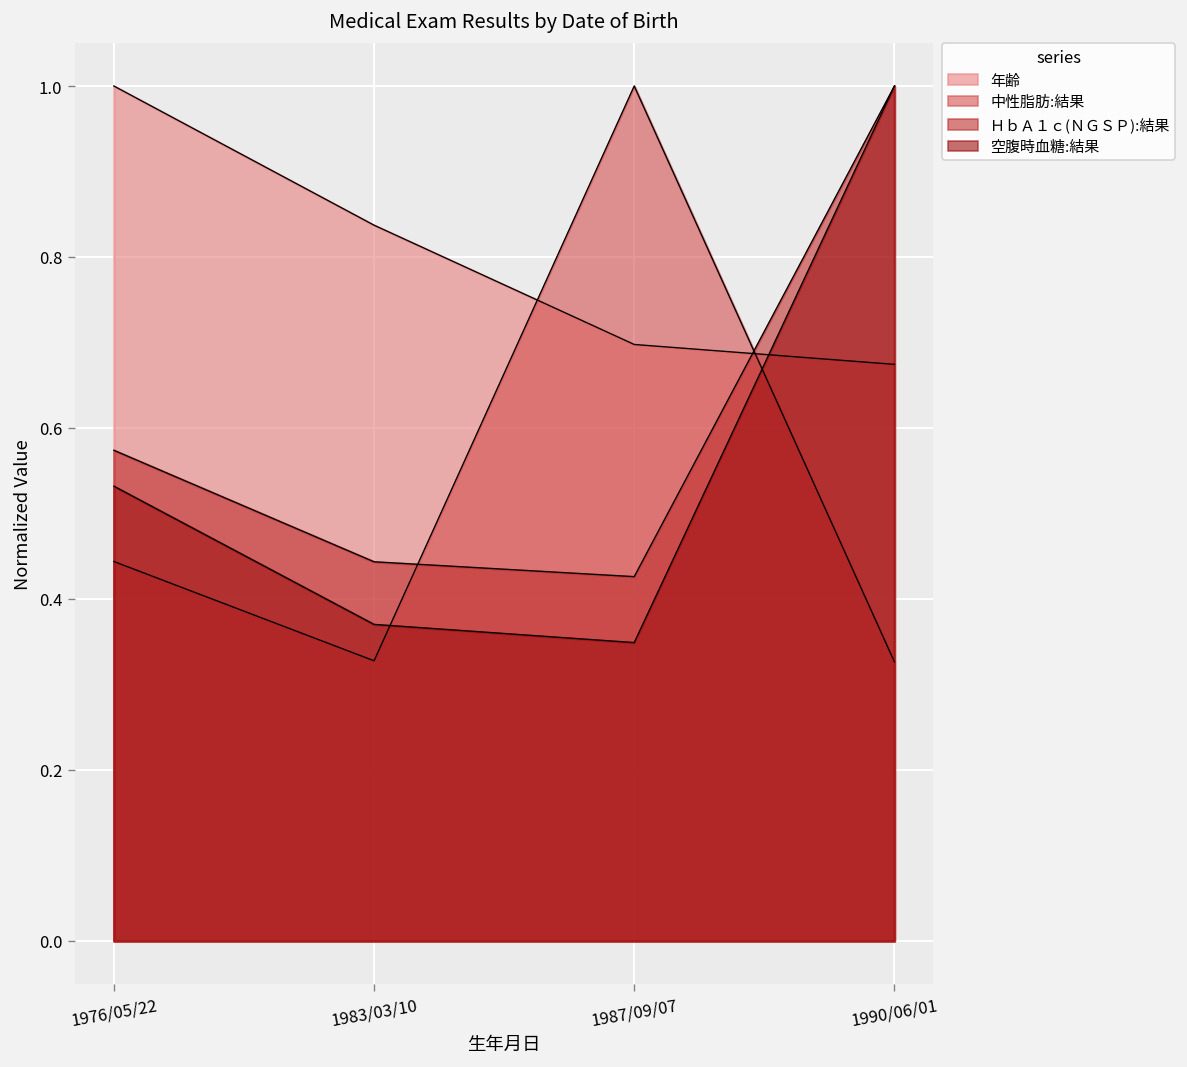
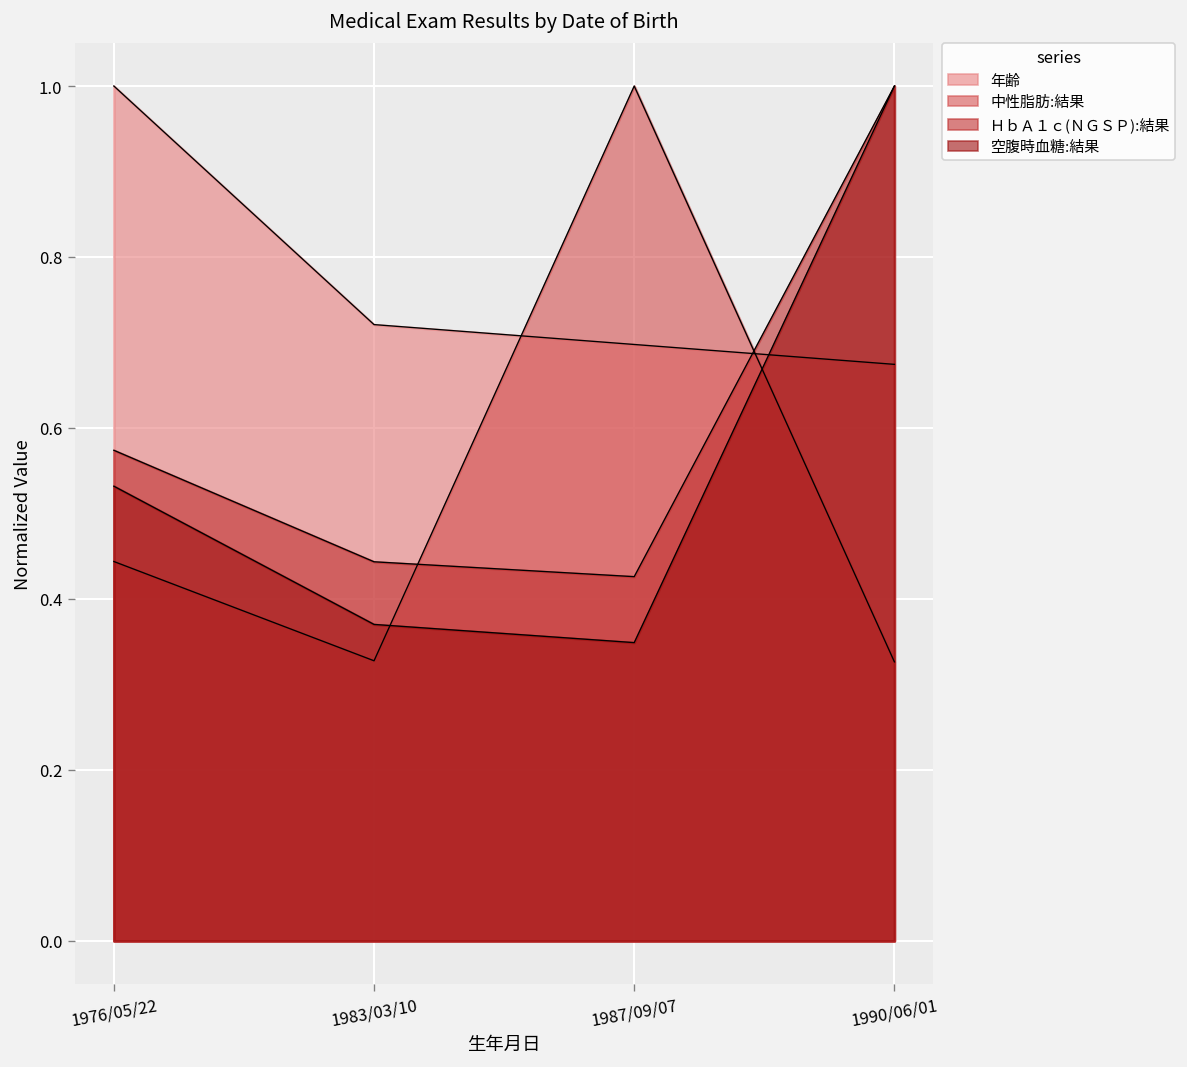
年齢, 1983/03/10: 0.84 -> 0.72
